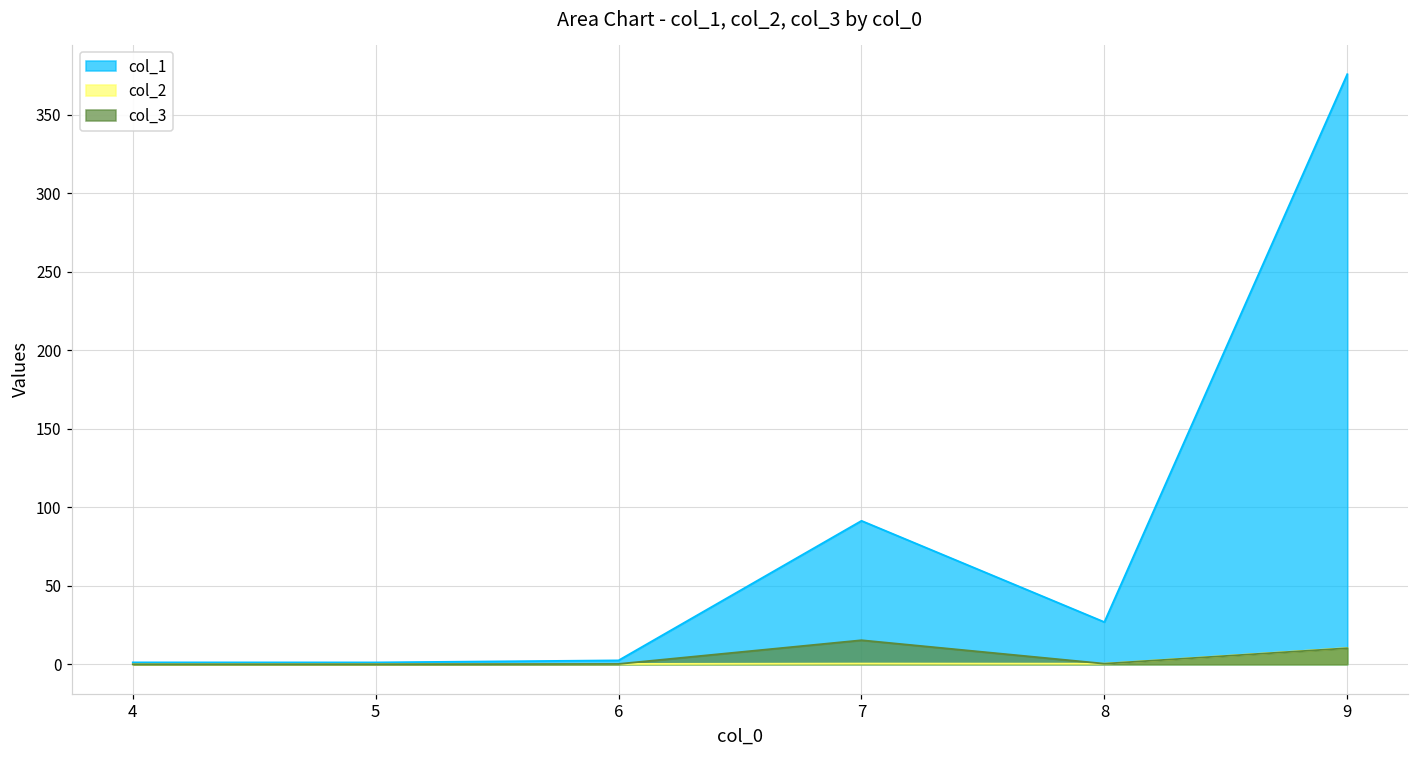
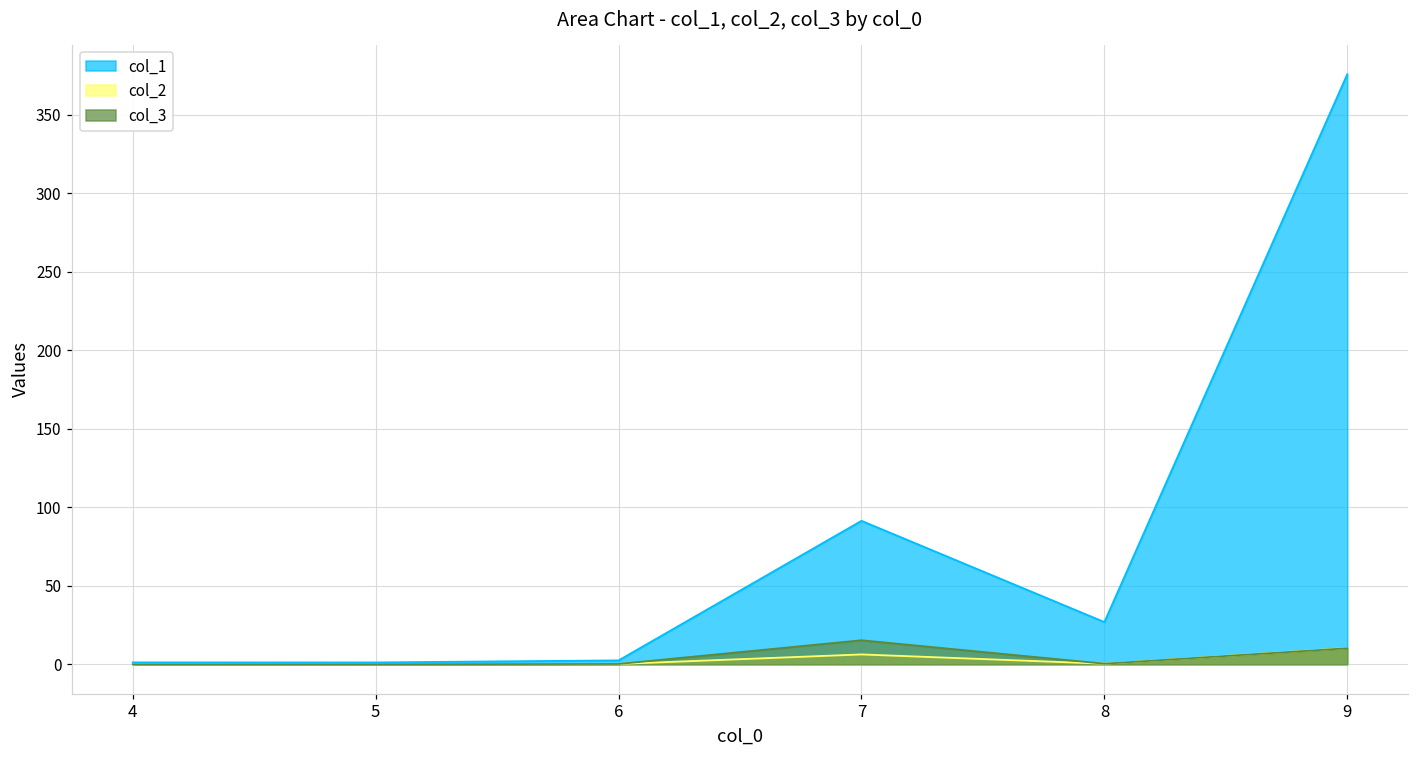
col_2, 7: 0 -> 6
